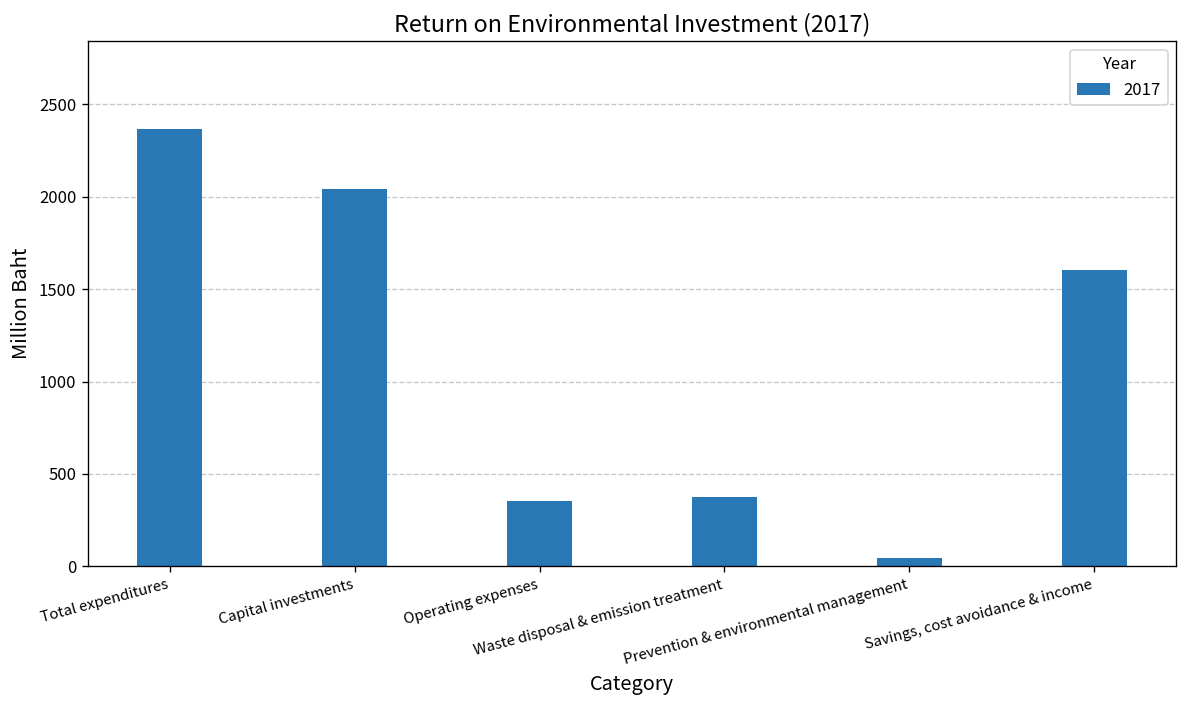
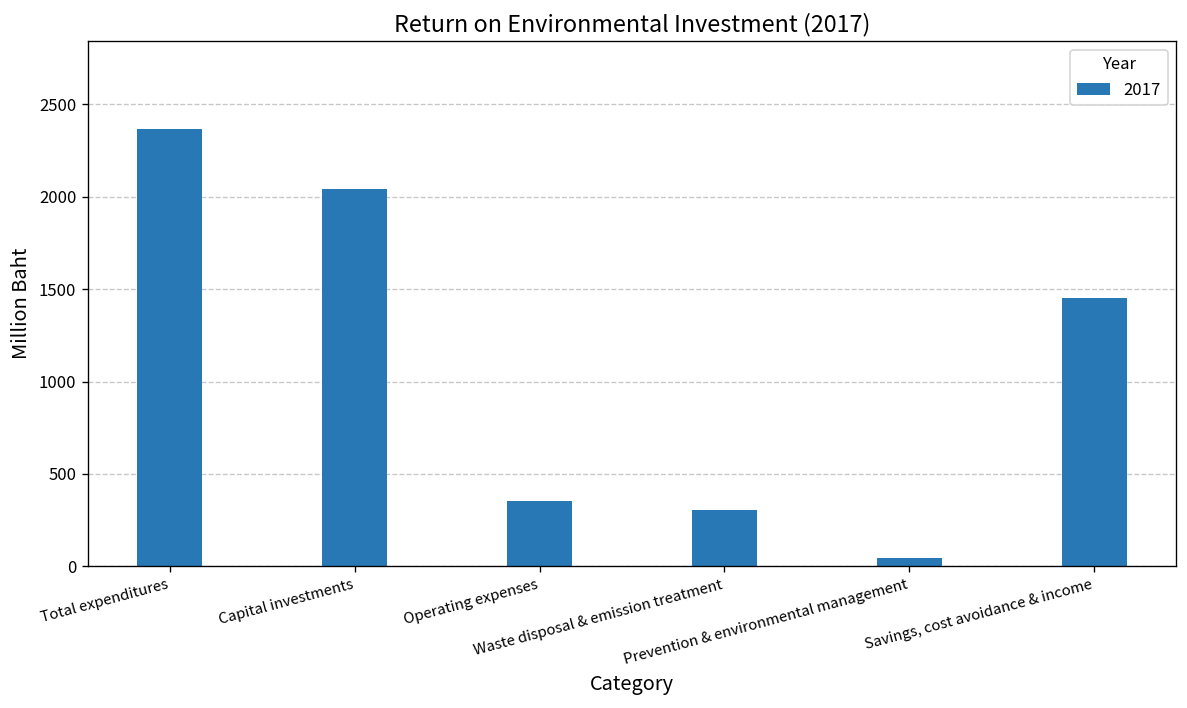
Waste disposal & emission treatment: 370 -> 310
Savings, cost avoidance & income: 1610 -> 1450
